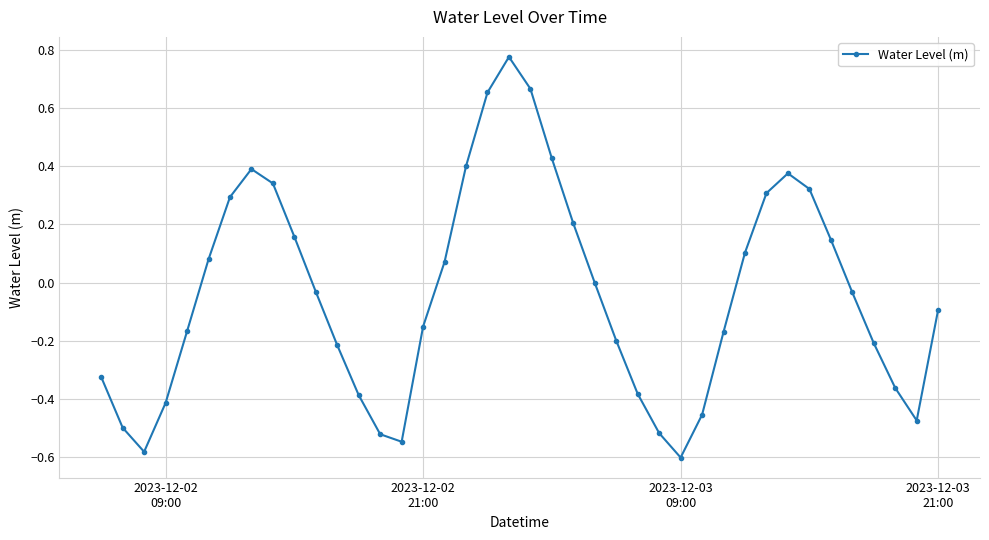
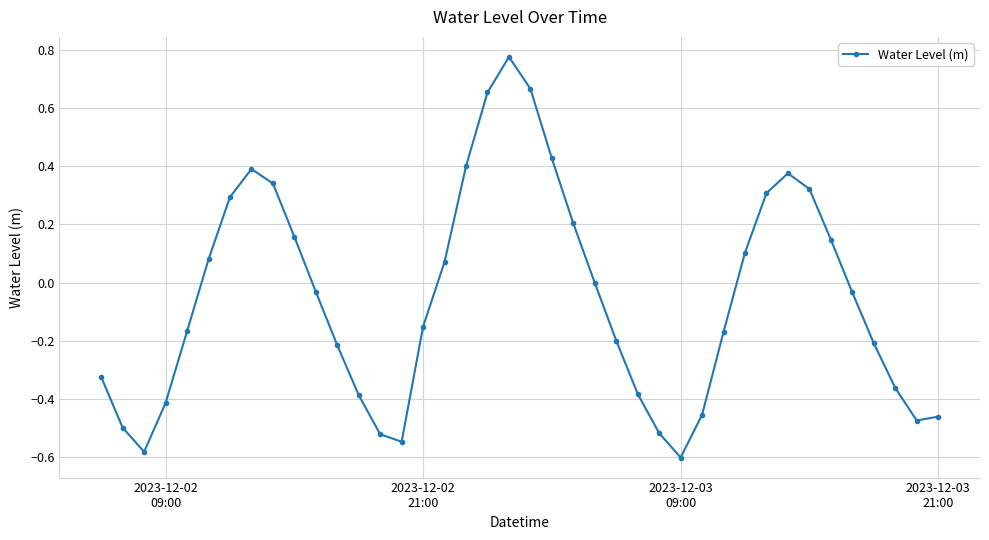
2023-12-03 21:00: -0.09 -> -0.46
